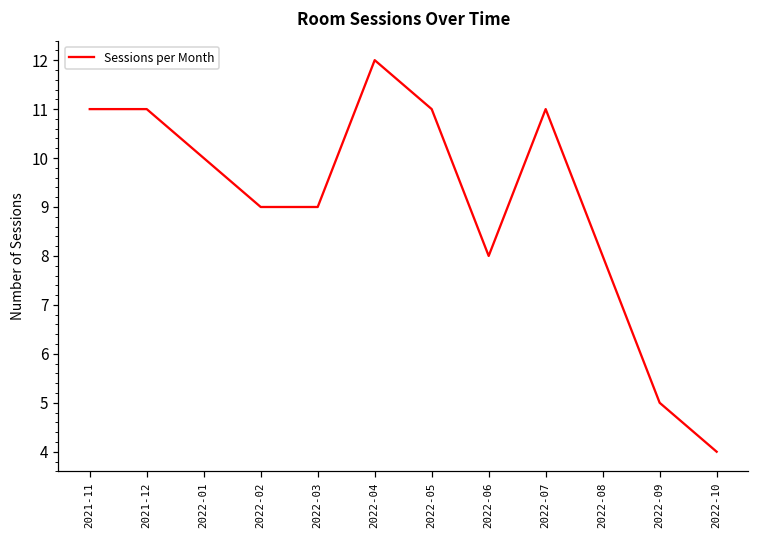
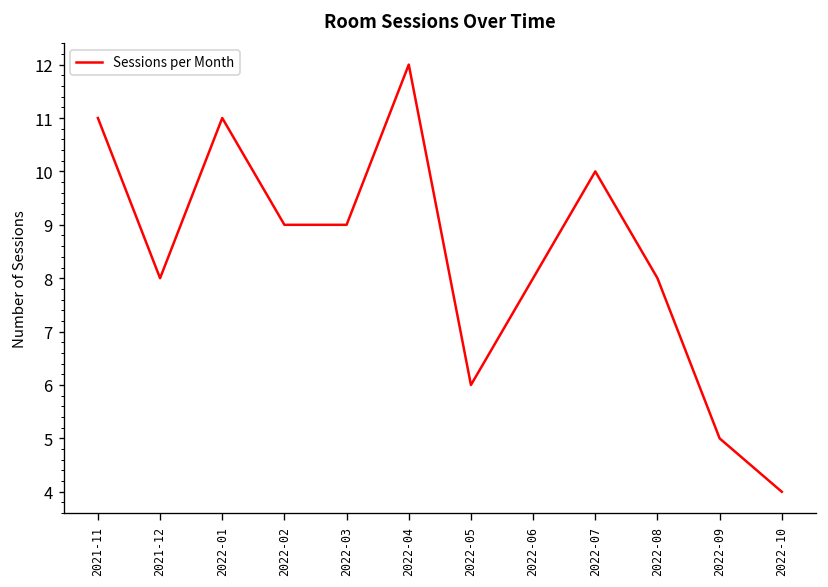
2021-12: 11 -> 8
2022-01: 10 -> 11
2022-05: 11 -> 6
2022-07: 11 -> 10
